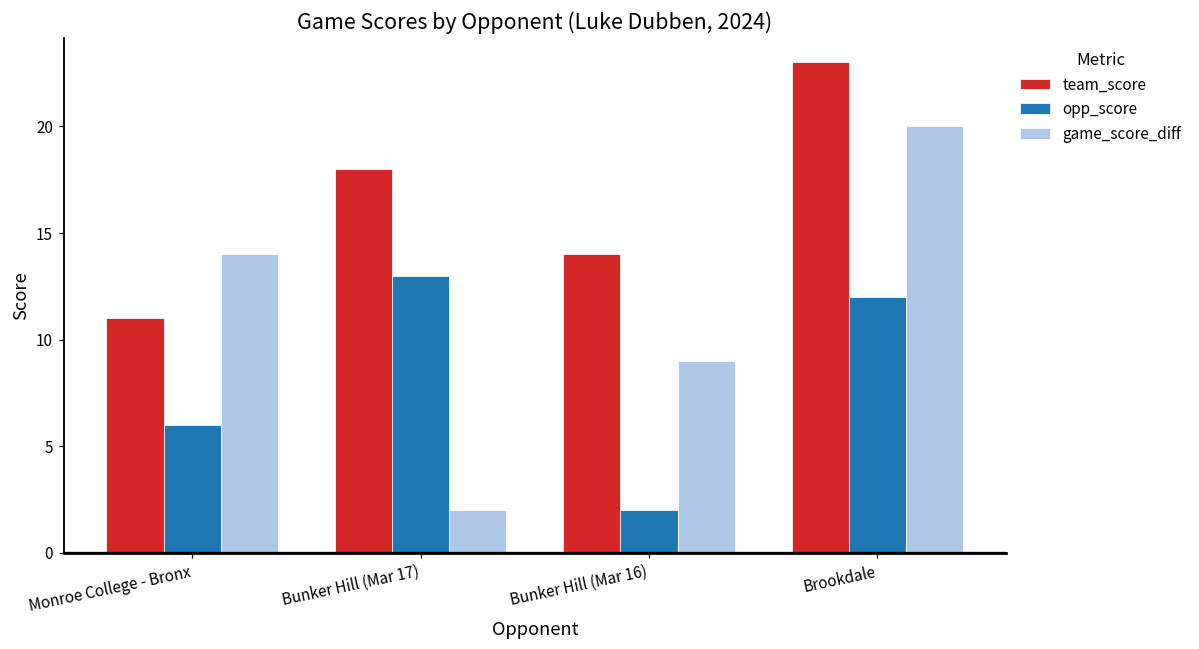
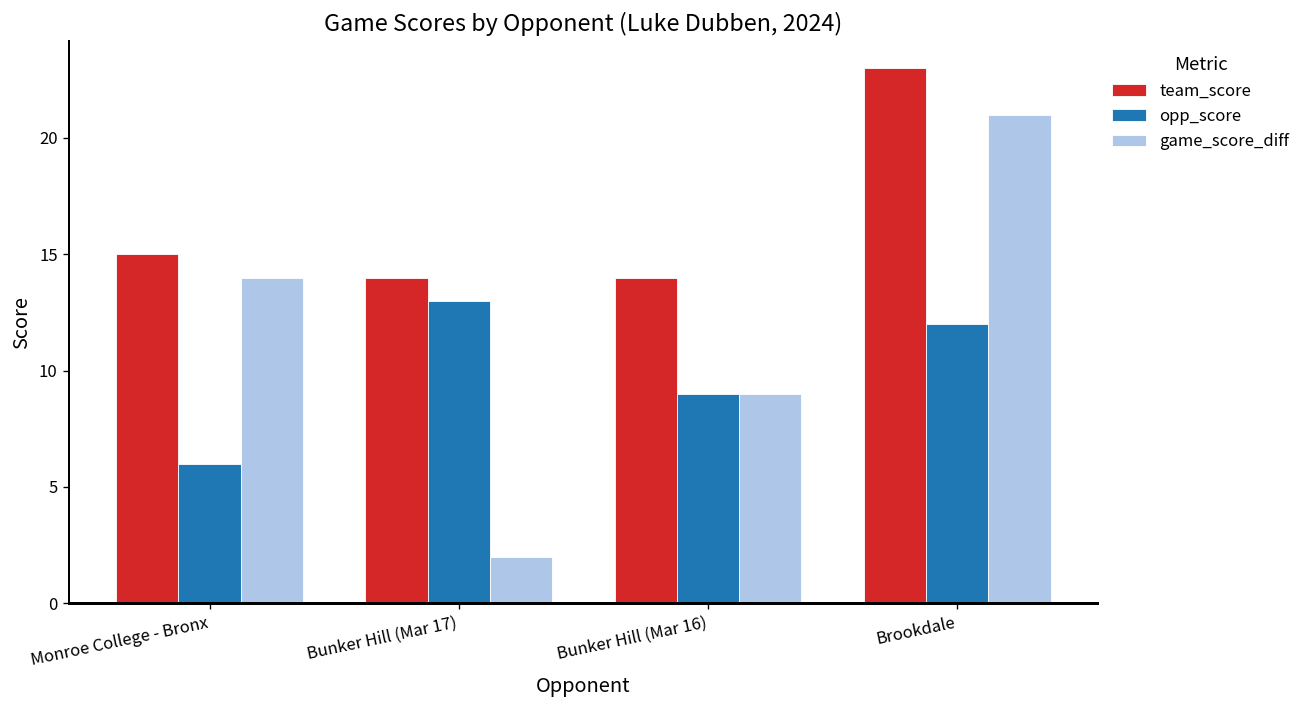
team_score, Monroe College - Bronx: 11 -> 15
team_score, Bunker Hill (Mar 17): 18 -> 14
opp_score, Bunker Hill (Mar 16): 2 -> 9
game_score_diff, Brookdale: 20 -> 21
